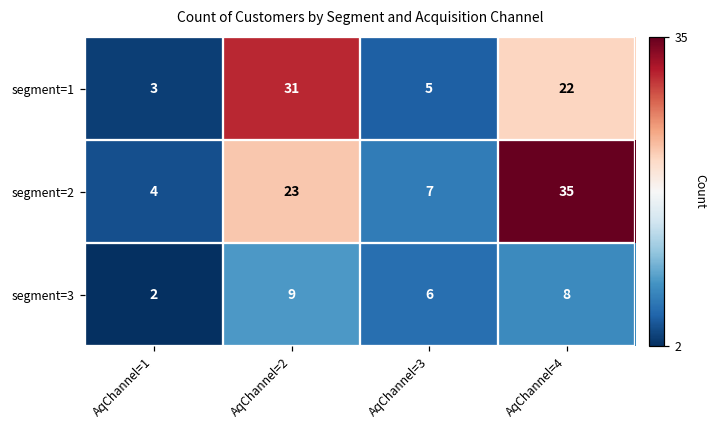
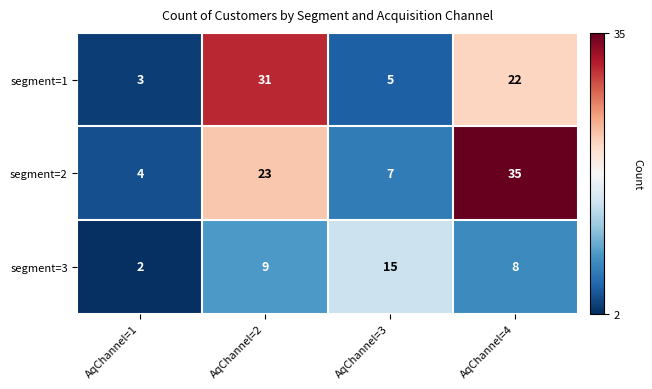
segment=3, AqChannel=3: 6 -> 15
